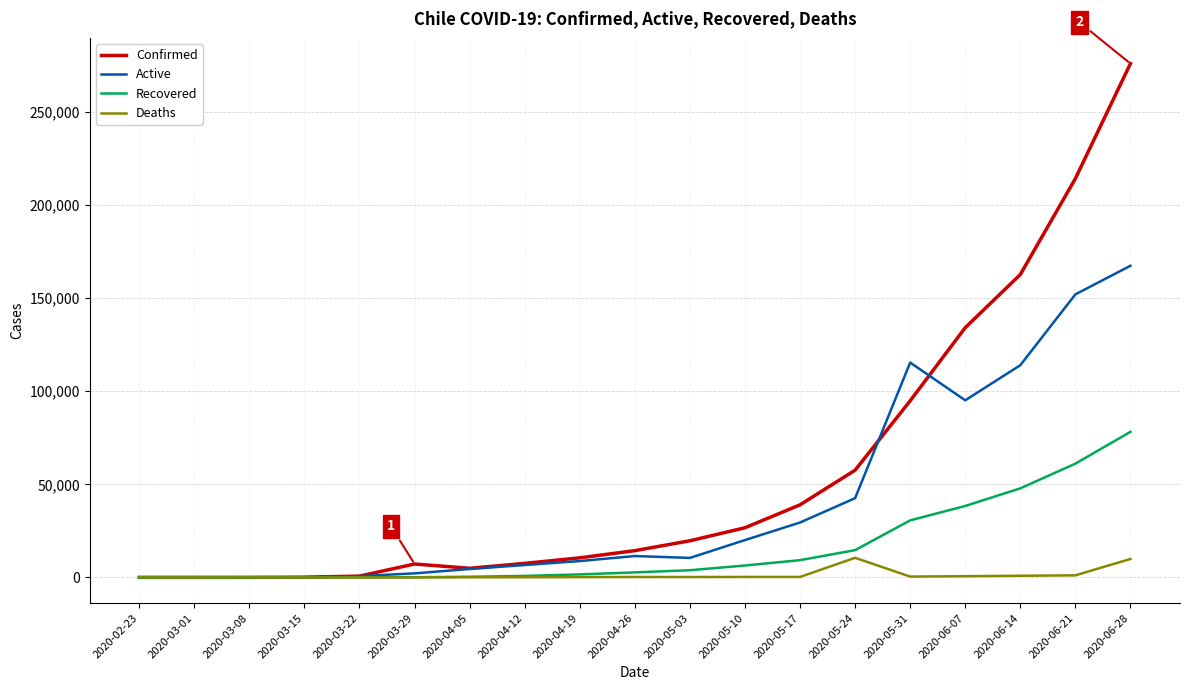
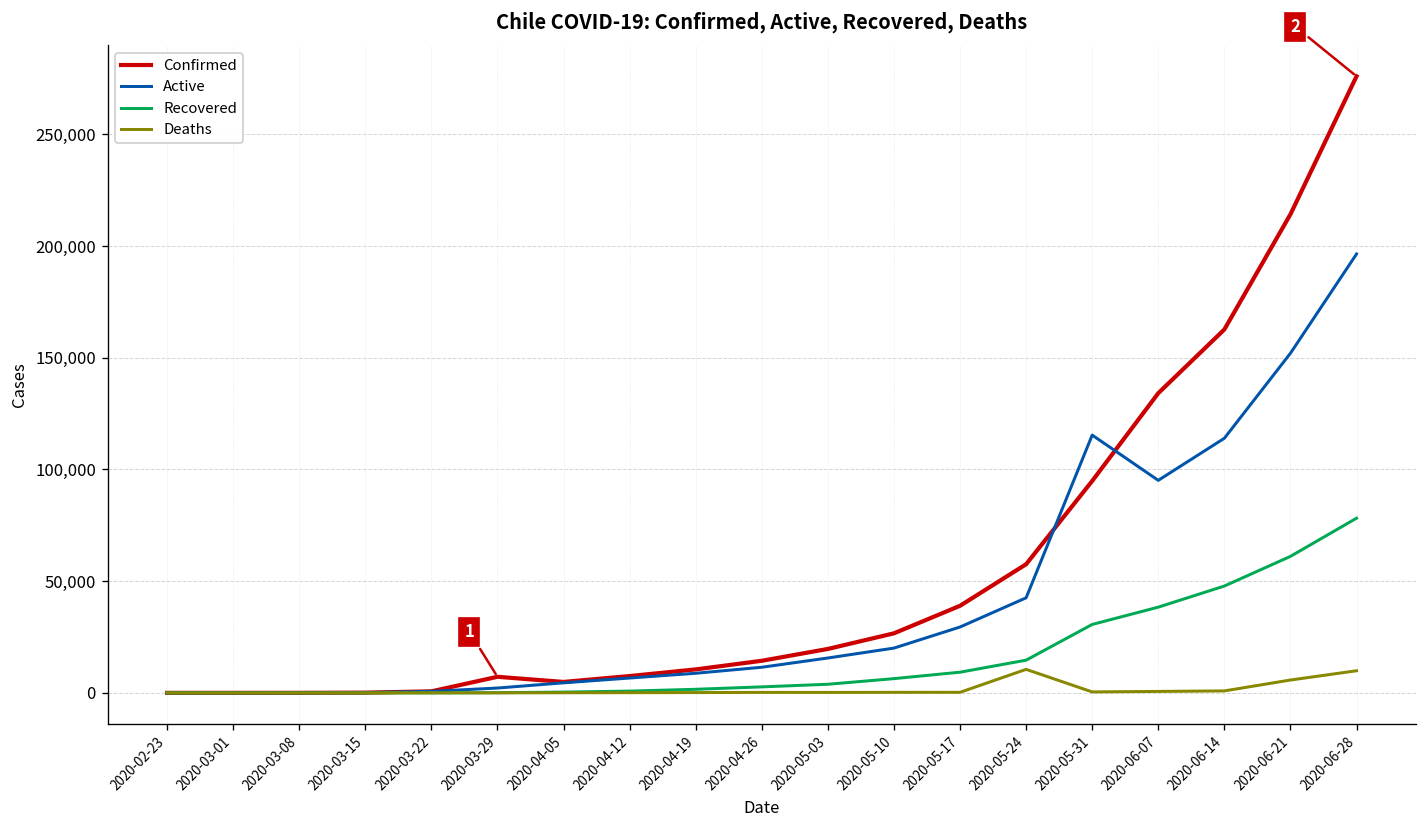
Active, 2020-05-03: 10,000 -> 16,000
Deaths, 2020-06-21: 1,000 -> 6,000
Active, 2020-06-28: 167,000 -> 196,000
